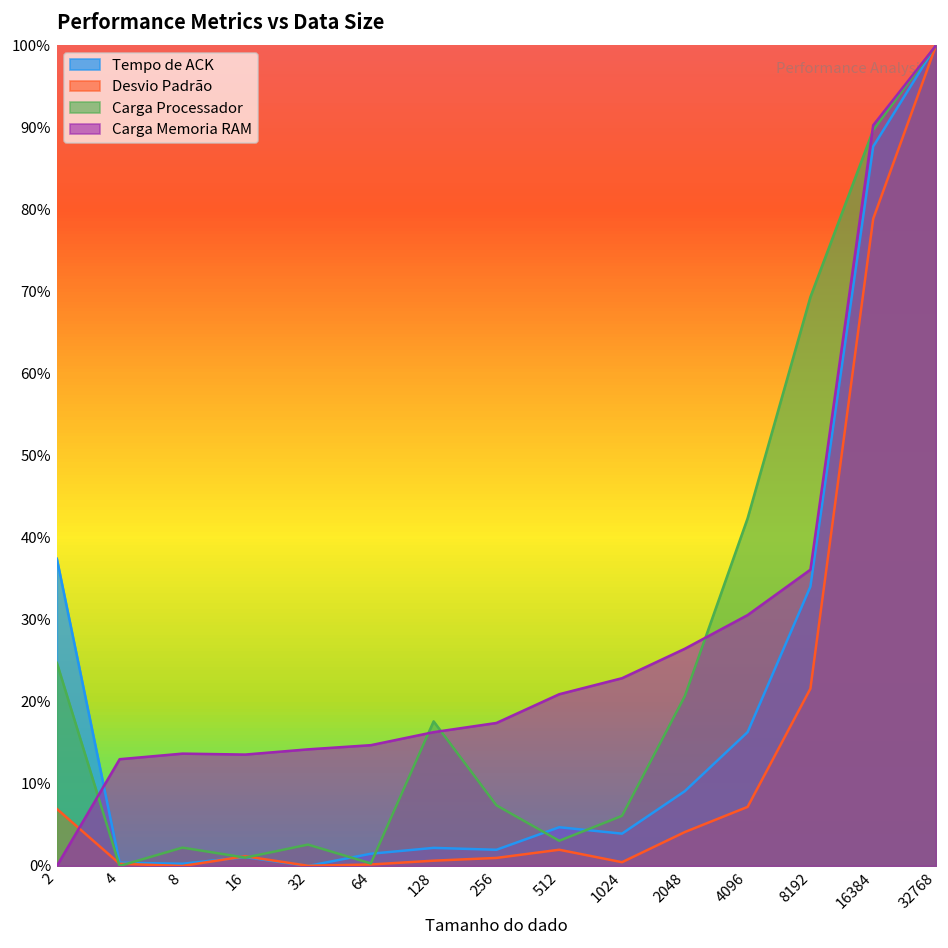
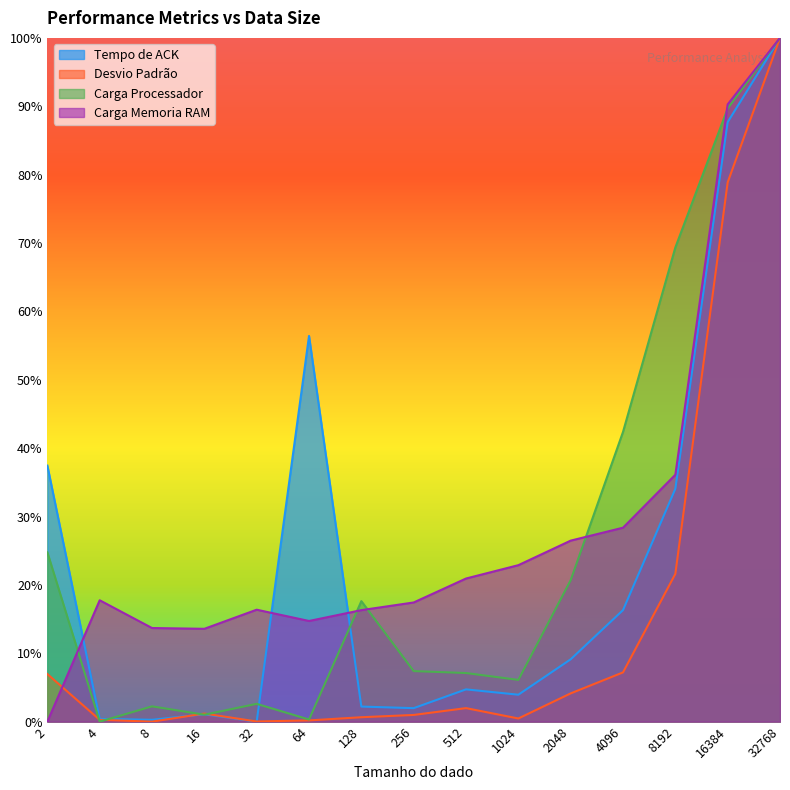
Carga Memoria RAM, 4: 13% -> 18%
Carga Memoria RAM, 32: 14% -> 16%
Tempo de ACK, 64: 1% -> 56%
Carga Processador, 512: 3% -> 7%
Carga Memoria RAM, 4096: 31% -> 28%
